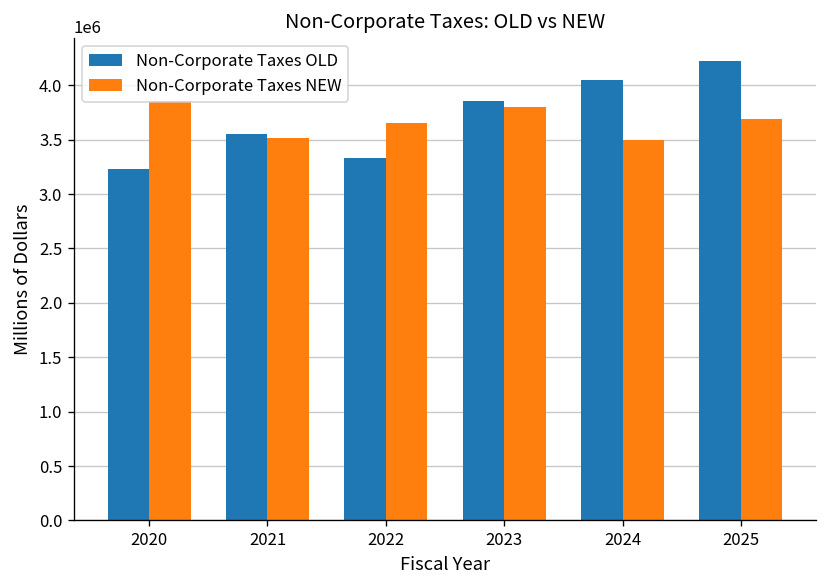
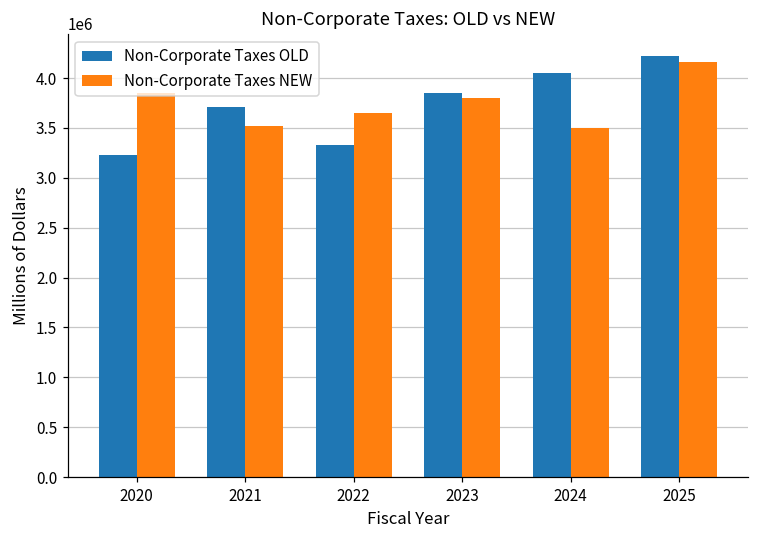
Non-Corporate Taxes OLD, 2021: 3500000 -> 3700000
Non-Corporate Taxes NEW, 2025: 3700000 -> 4200000
